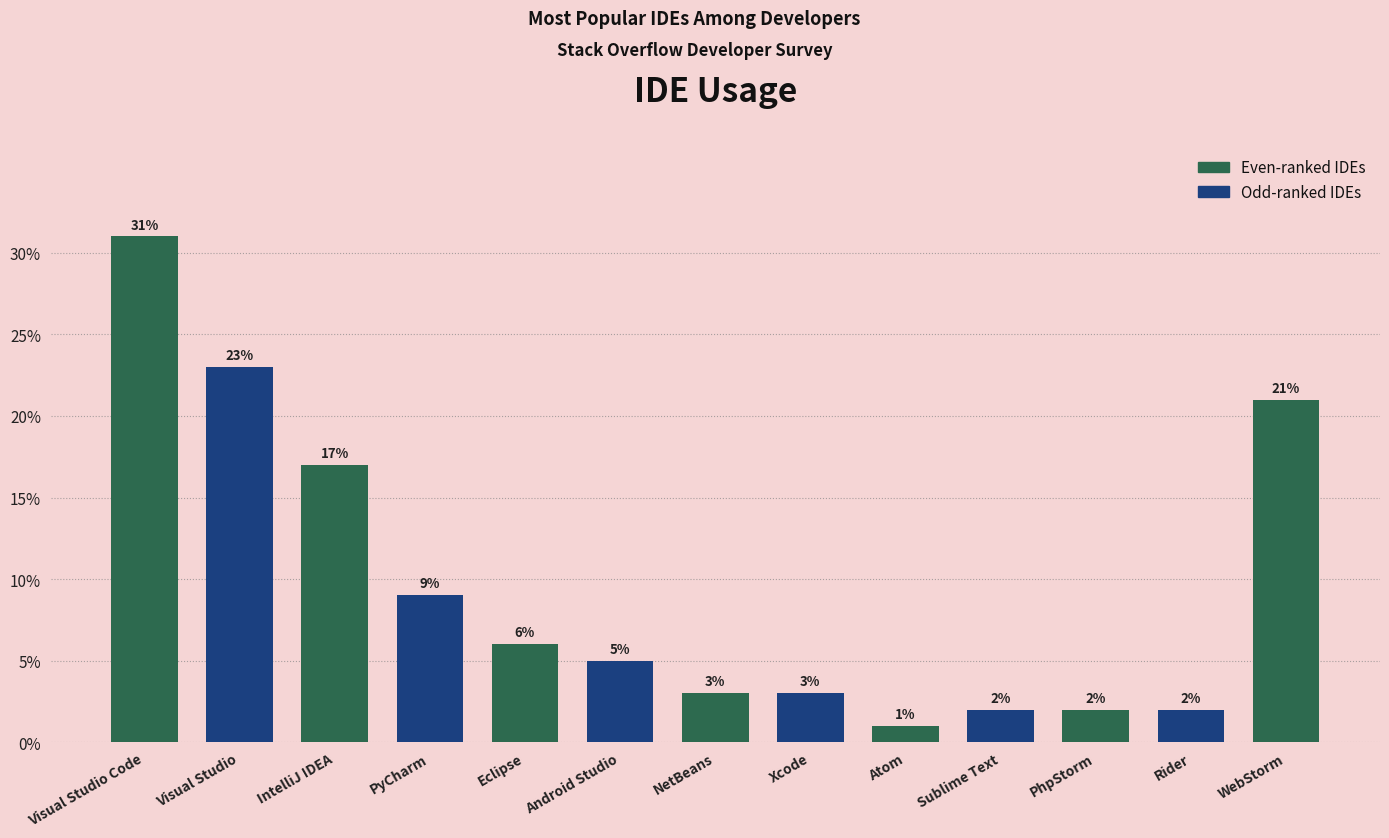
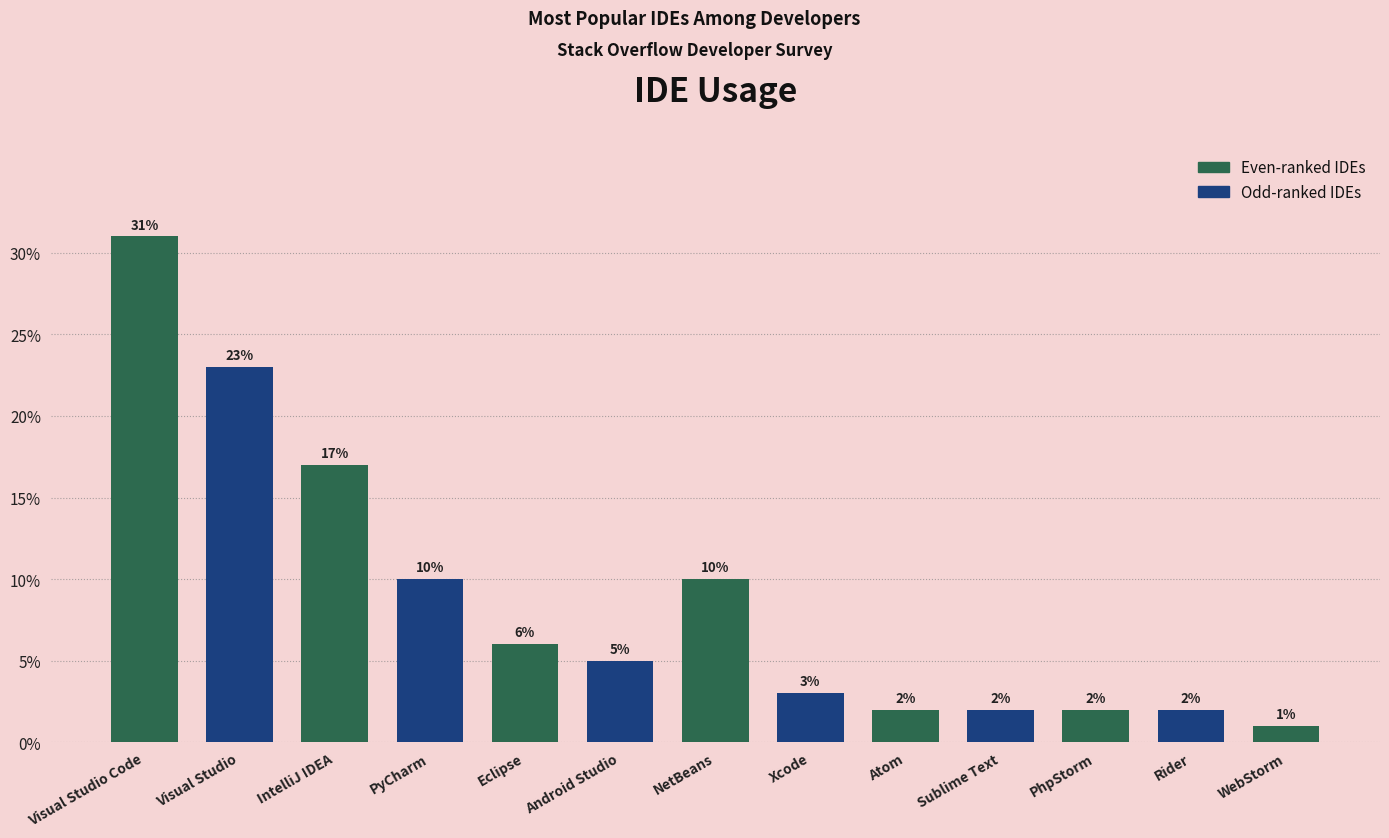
PyCharm: 9% -> 10%
NetBeans: 3% -> 10%
Atom: 1% -> 2%
WebStorm: 21% -> 1%
